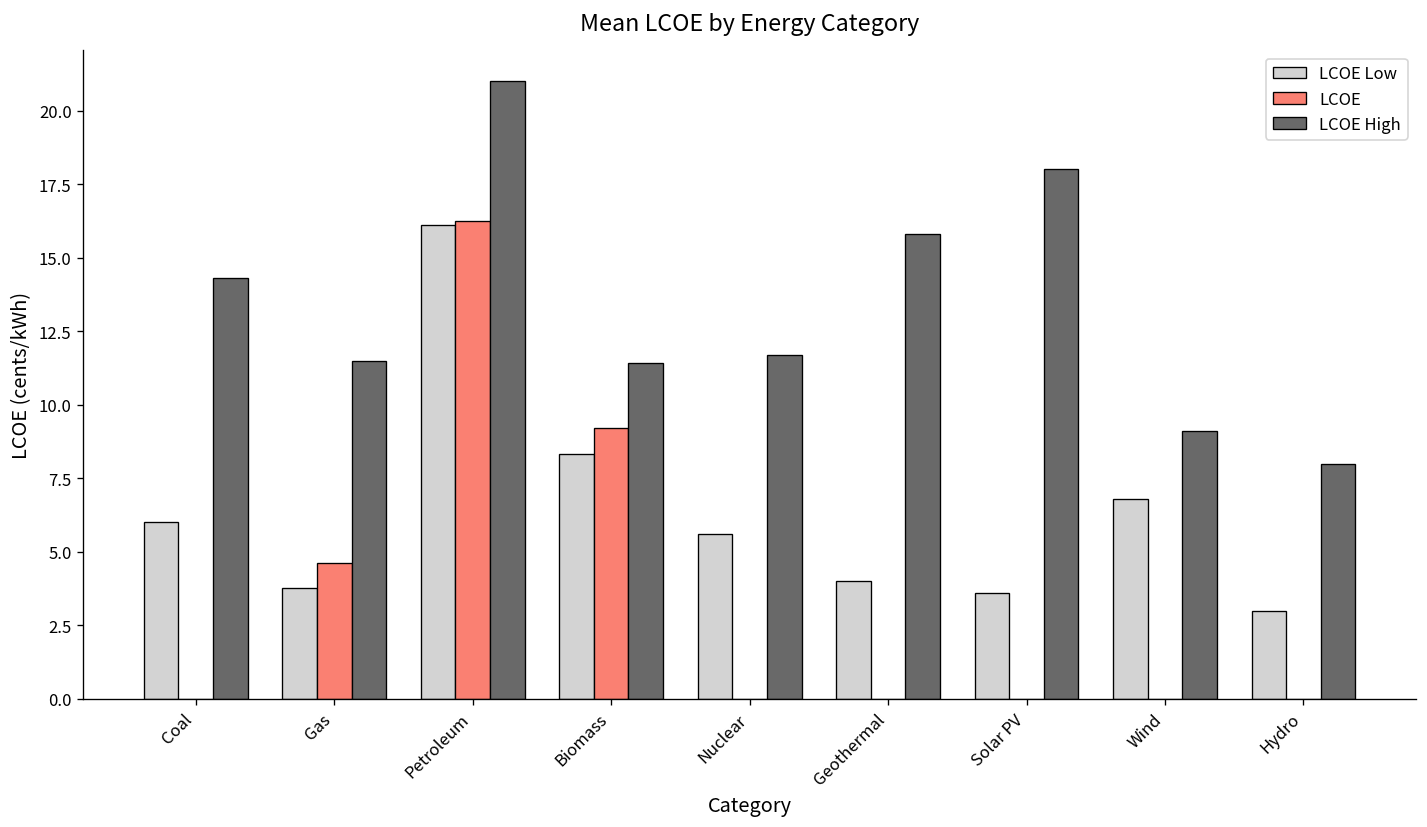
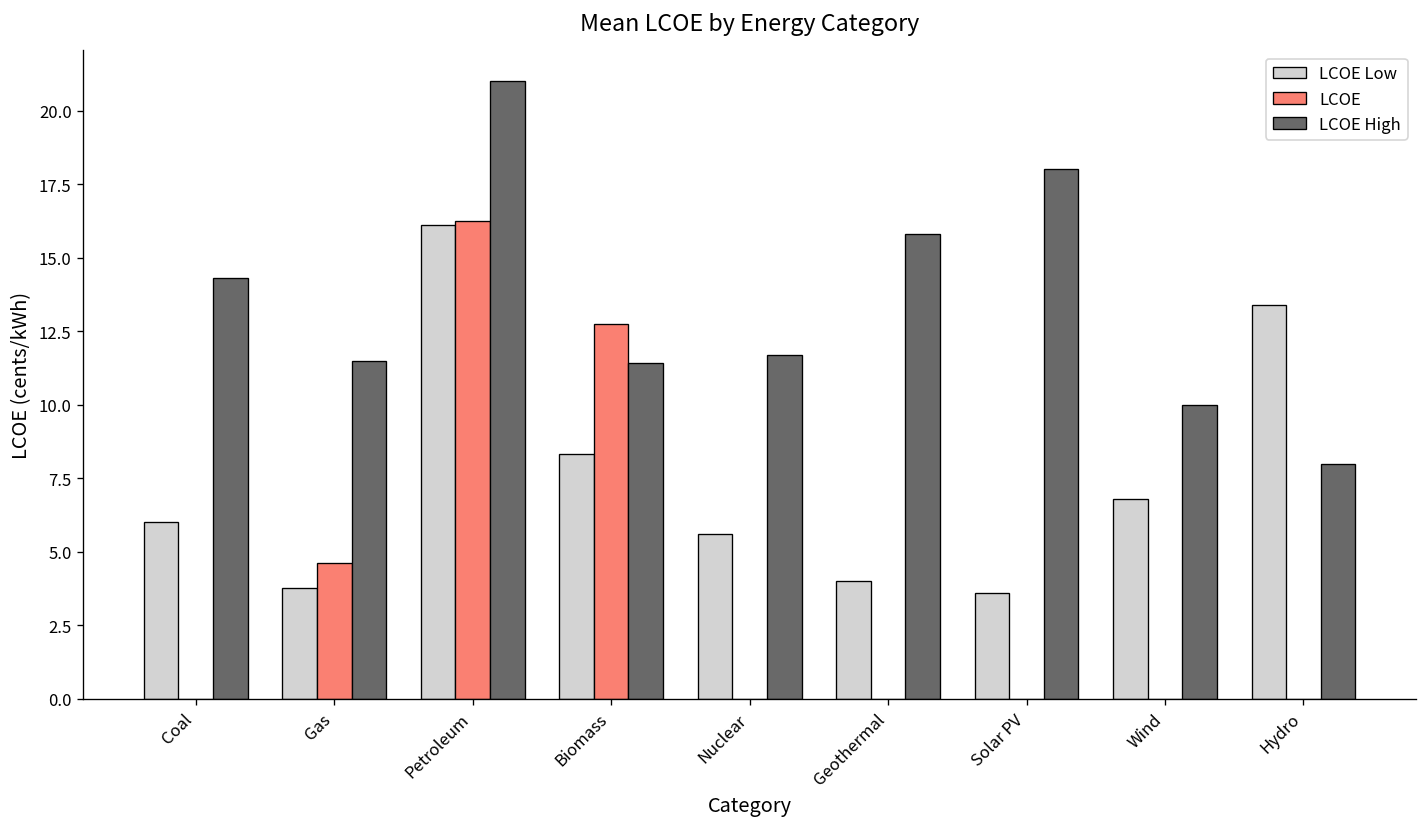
LCOE, Biomass: 9.2 -> 12.8
LCOE High, Wind: 9.1 -> 10.0
LCOE Low, Hydro: 3.0 -> 13.4
